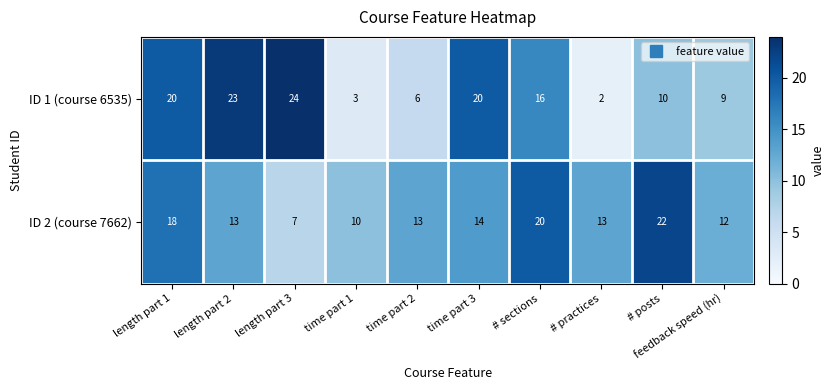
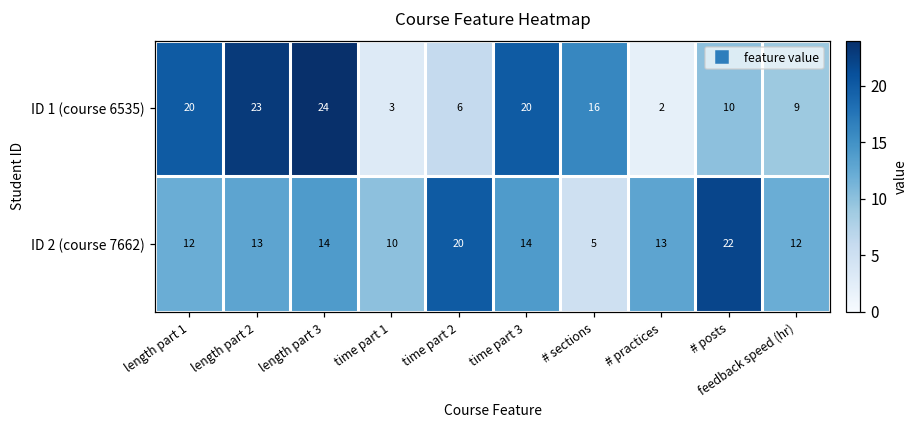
ID 2 (course 7662), length part 1: 18 -> 12
ID 2 (course 7662), length part 3: 7 -> 14
ID 2 (course 7662), time part 2: 13 -> 20
ID 2 (course 7662), # sections: 20 -> 5
